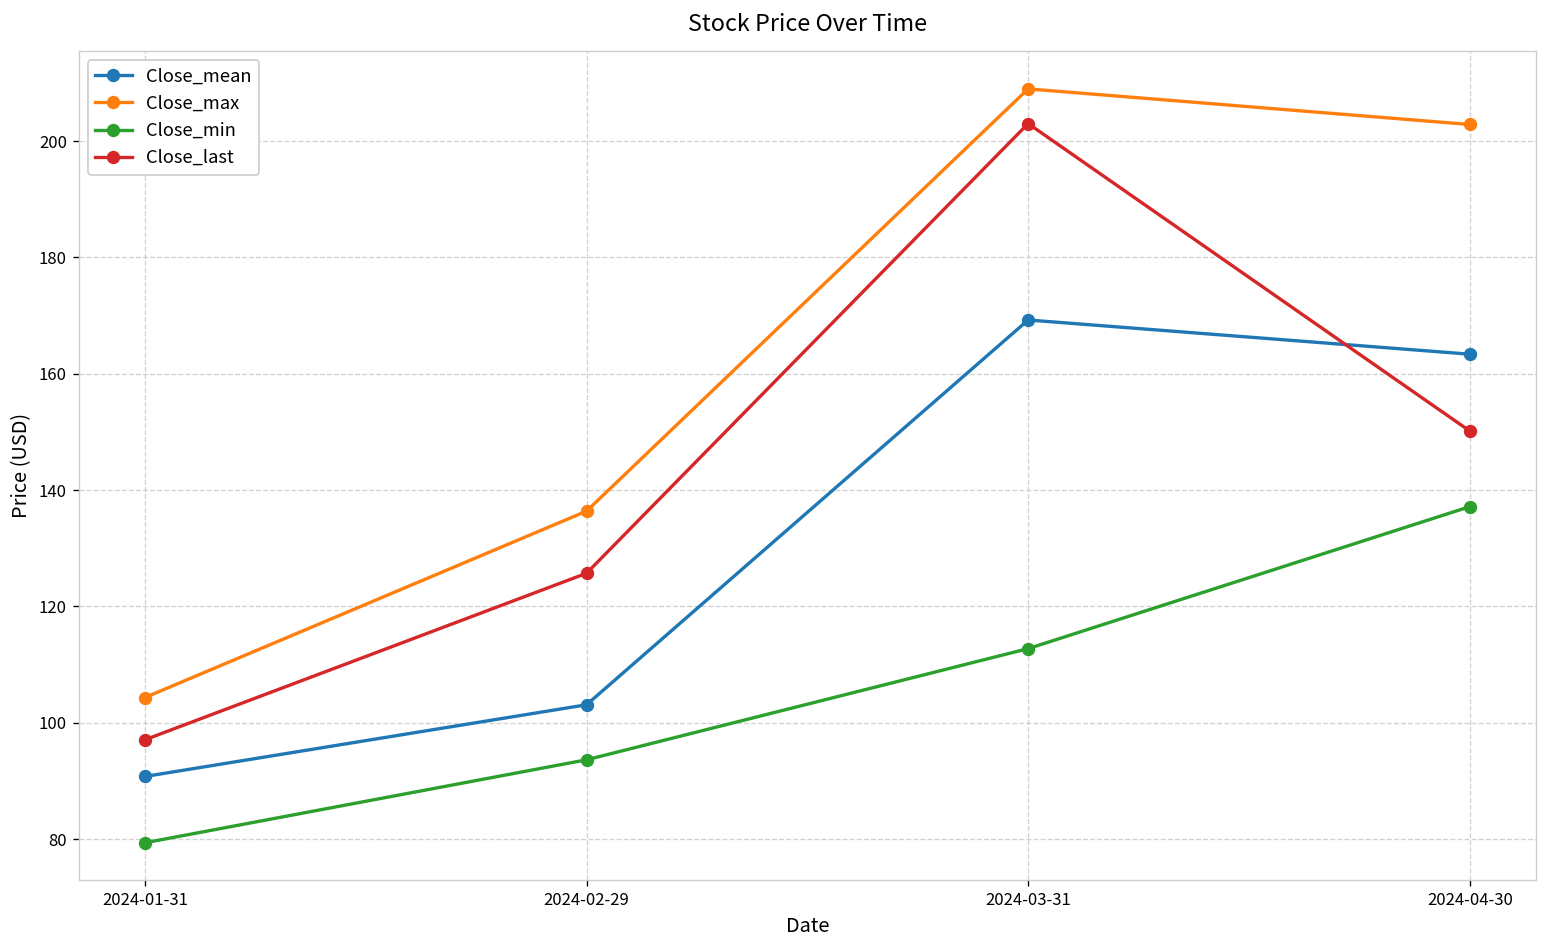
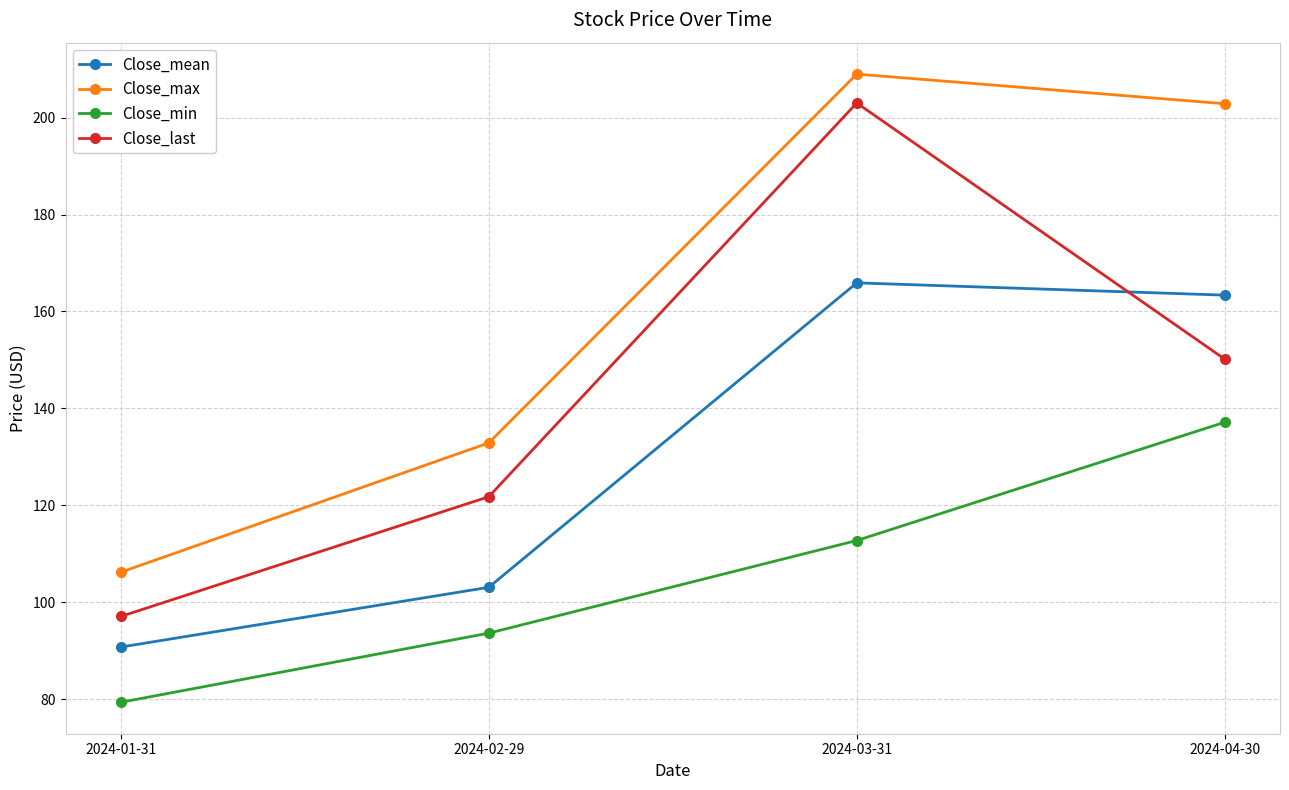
Close_max, 2024-01-31: 104 -> 106
Close_max, 2024-02-29: 136 -> 133
Close_last, 2024-02-29: 126 -> 122
Close_mean, 2024-03-31: 169 -> 166
